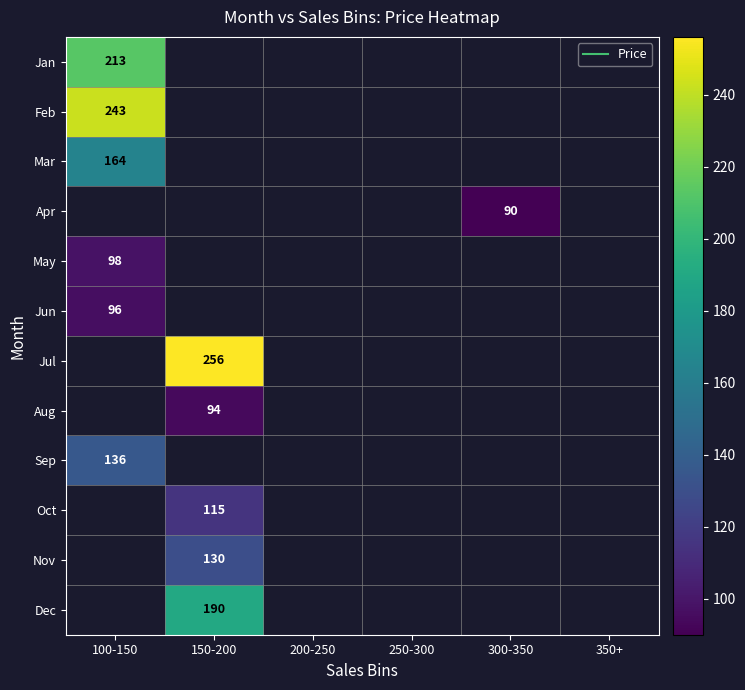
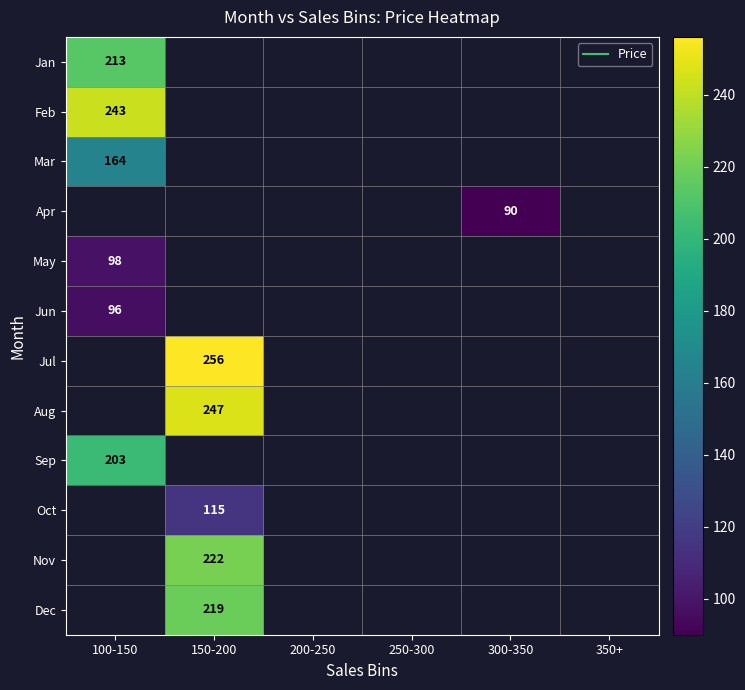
Aug, 150-200: 94 -> 247
Sep, 100-150: 136 -> 203
Nov, 150-200: 130 -> 222
Dec, 150-200: 190 -> 219
